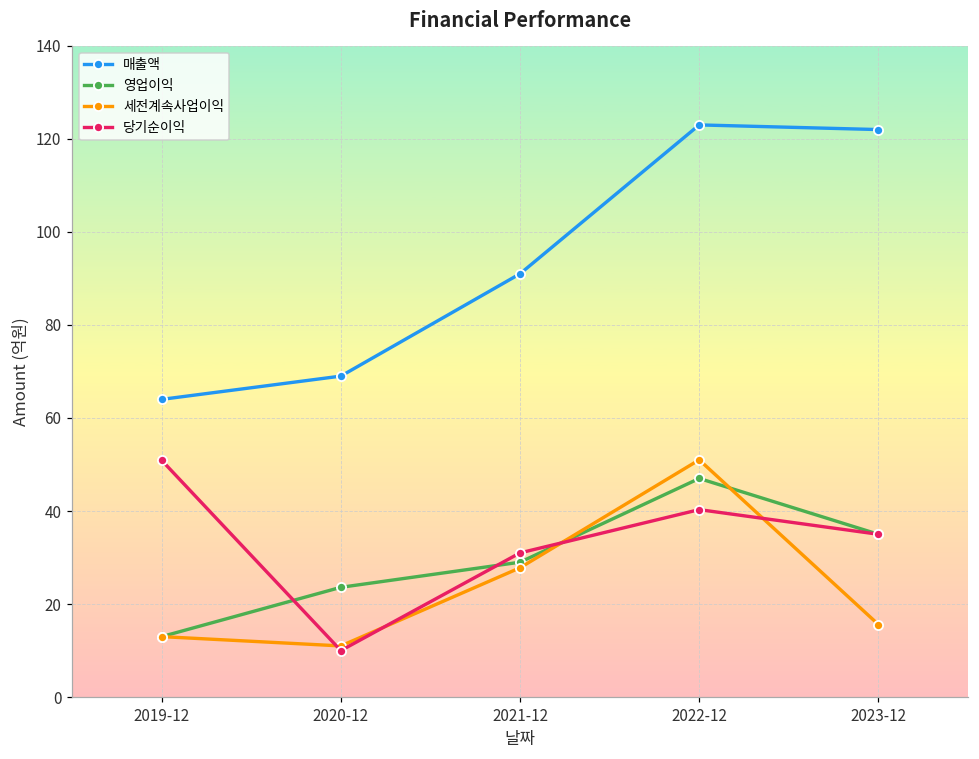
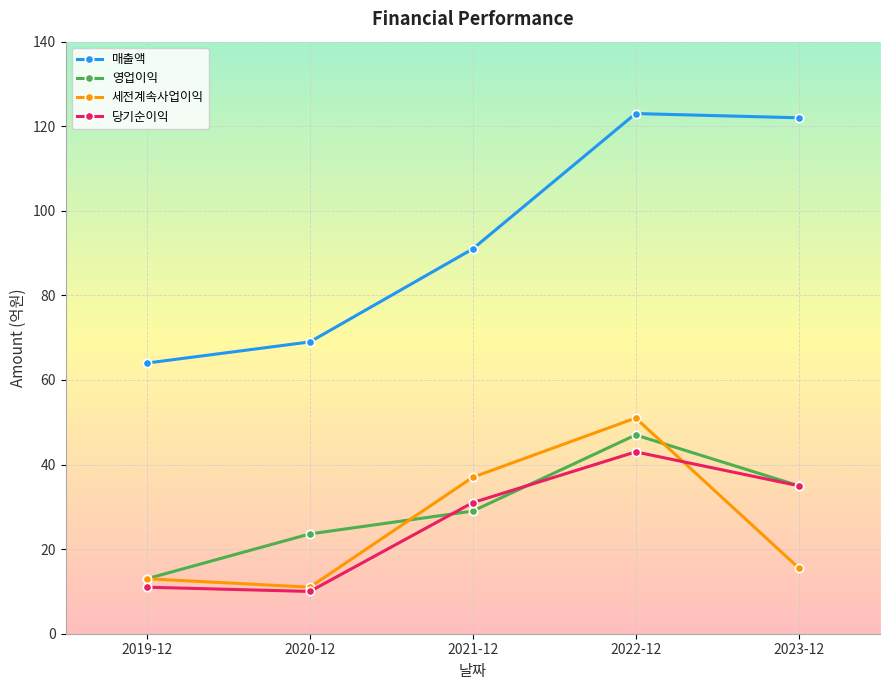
당기순이익, 2019-12: 51 -> 11
세전계속사업이익, 2021-12: 28 -> 37
당기순이익, 2022-12: 40 -> 43
